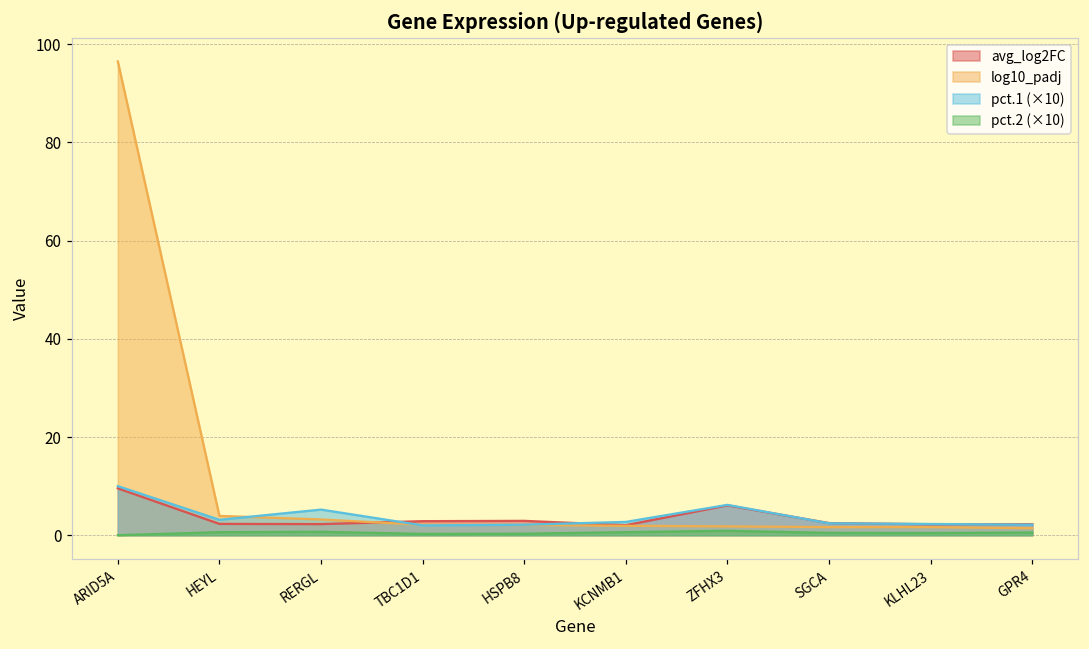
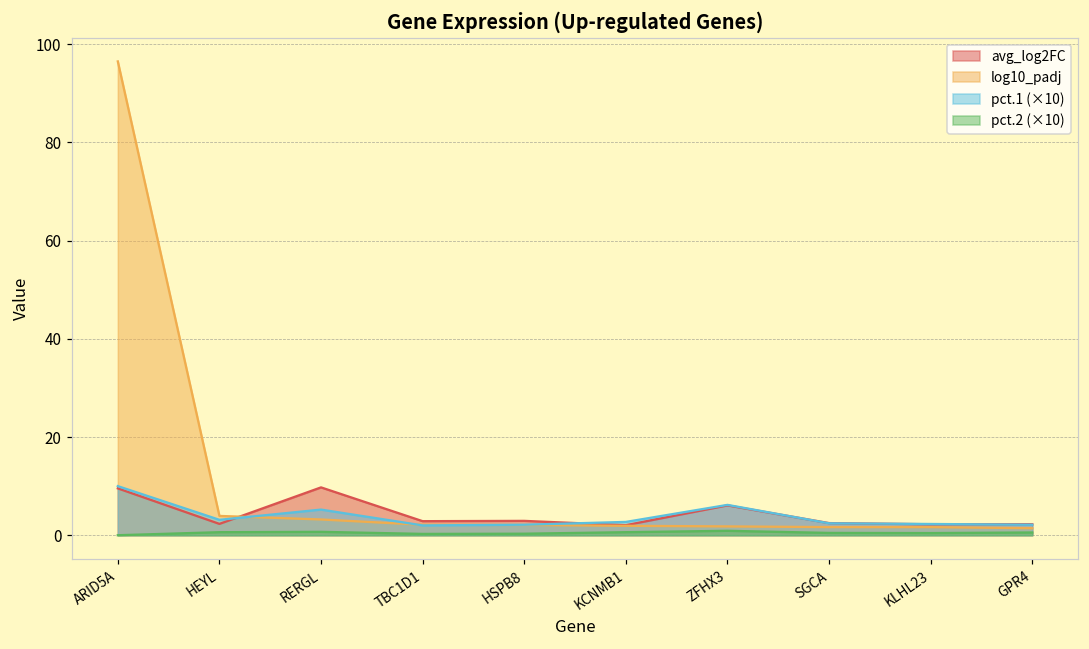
avg_log2FC, RERGL: 2 -> 10
